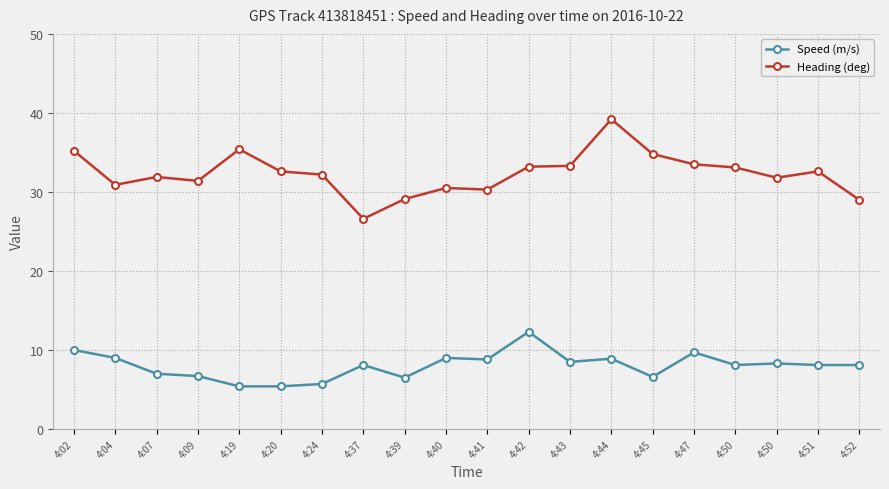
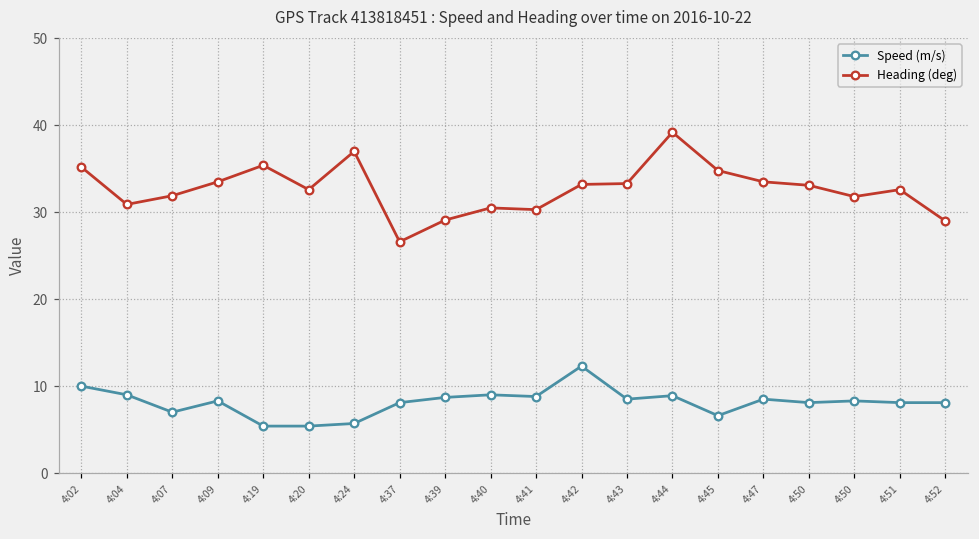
Speed (m/s), 4:09: 7 -> 8
Heading (deg), 4:09: 31 -> 34
Heading (deg), 4:24: 32 -> 37
Speed (m/s), 4:39: 7 -> 9
Speed (m/s), 4:47: 10 -> 9
